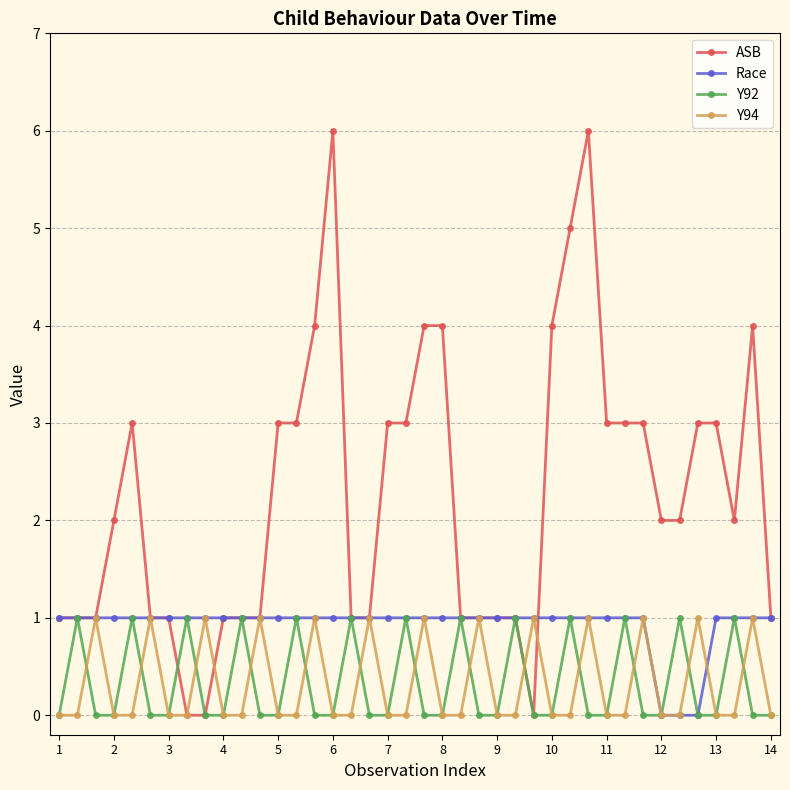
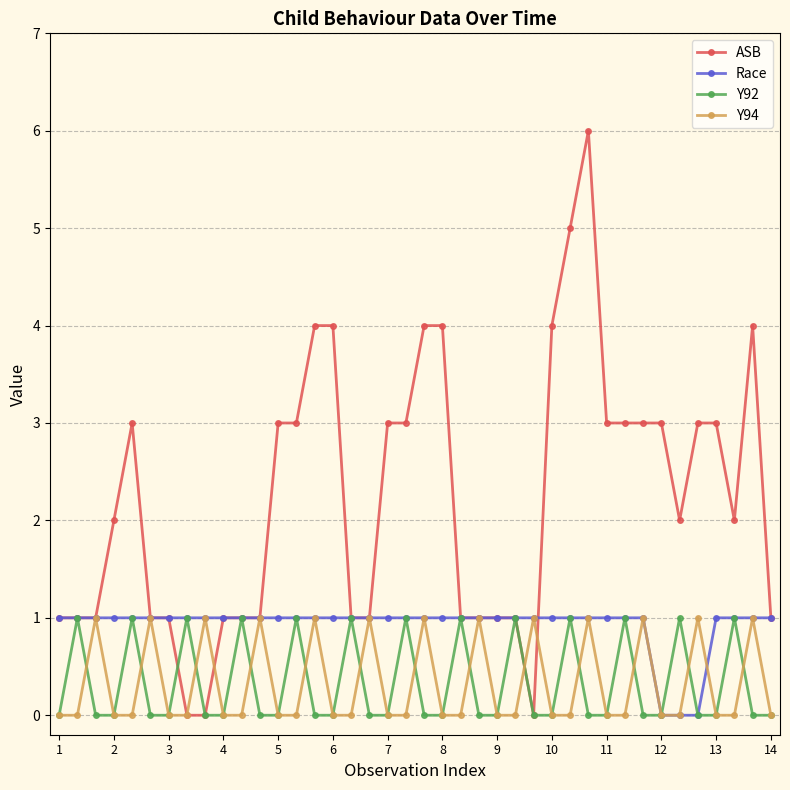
ASB, 6: 6 -> 4
ASB, 12: 2 -> 3
